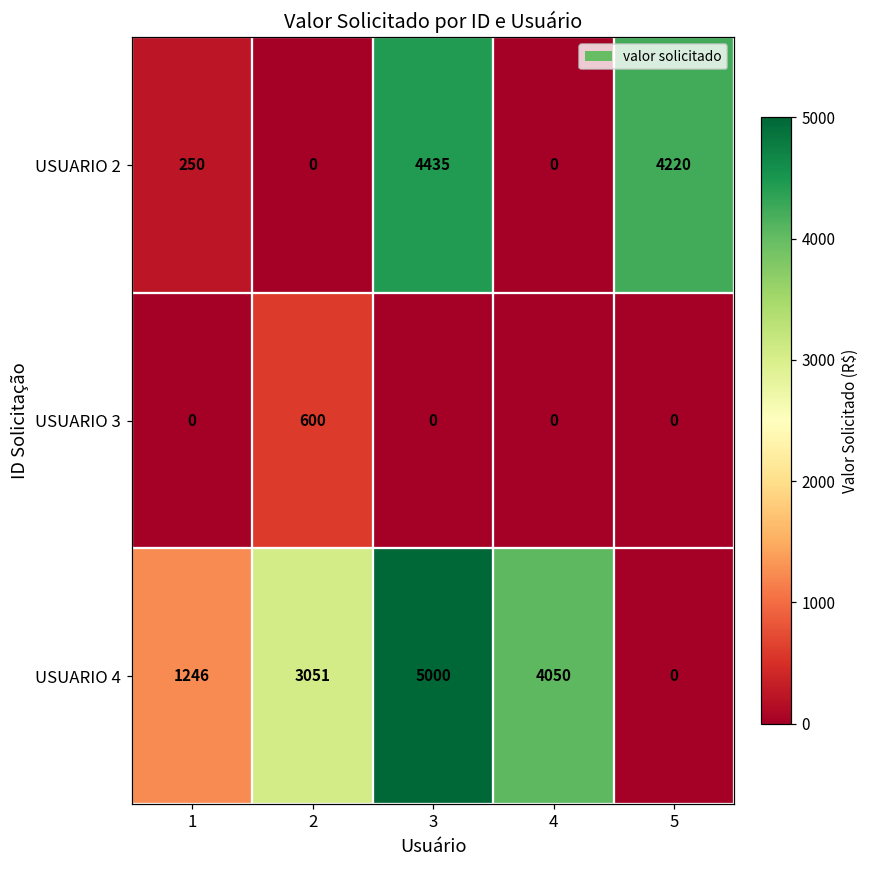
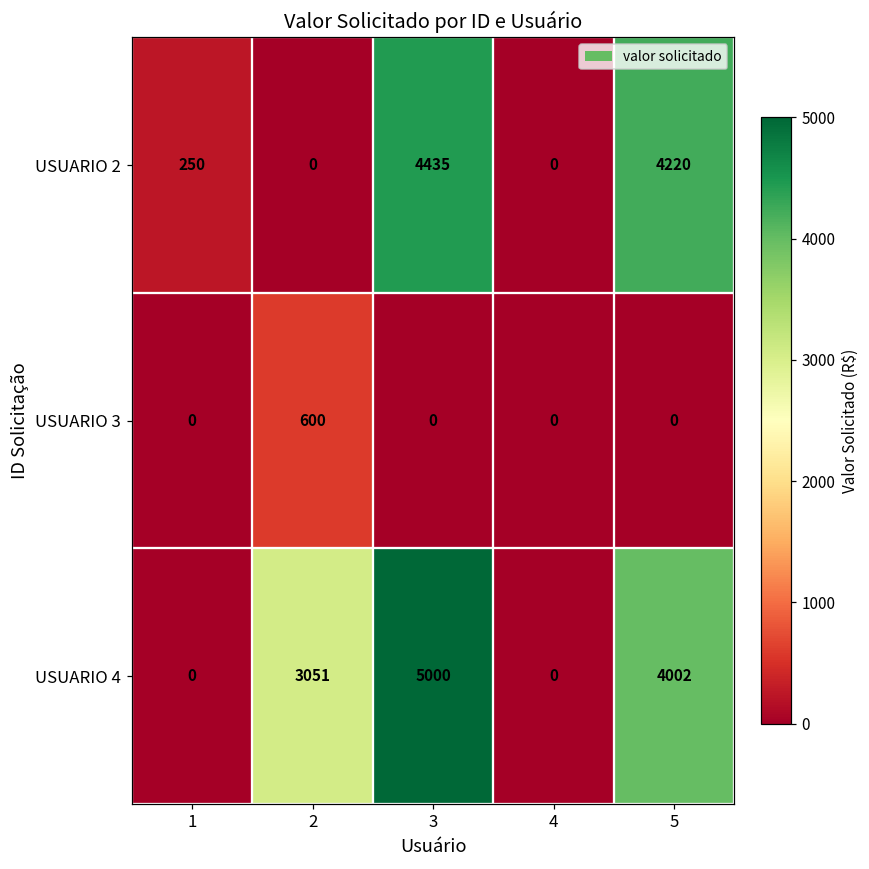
USUARIO 4, 1: 1246 -> 0
USUARIO 4, 4: 4050 -> 0
USUARIO 4, 5: 0 -> 4002
